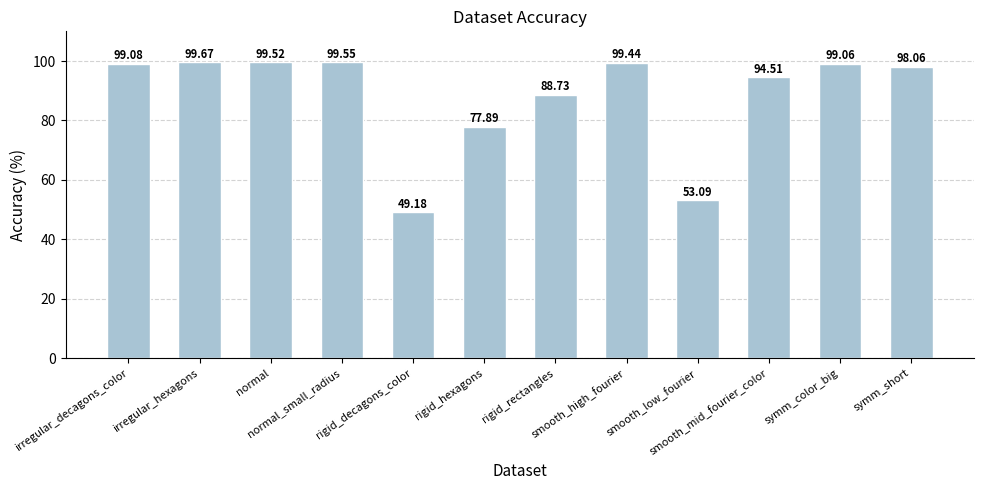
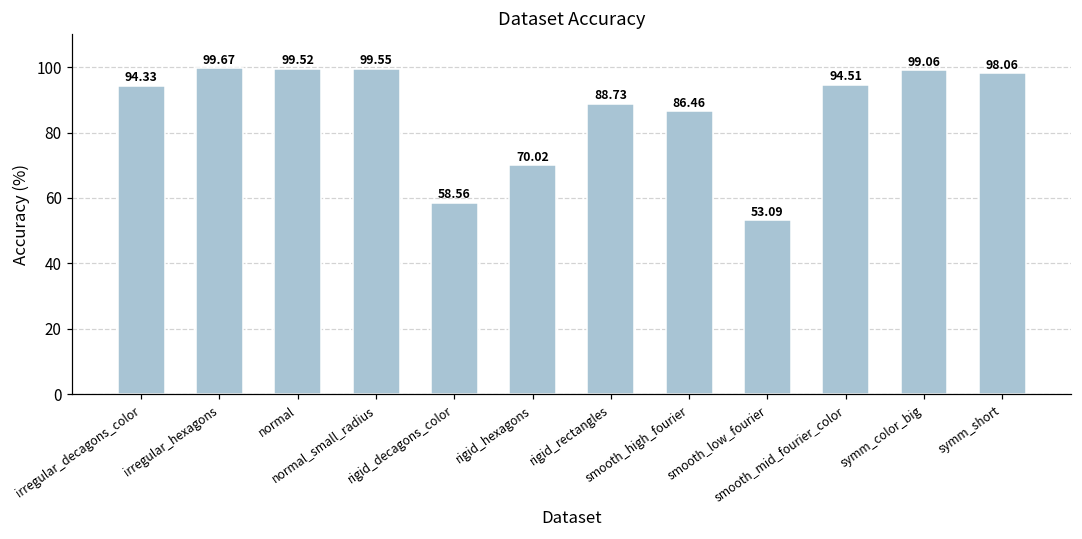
irregular_decagons_color: 99.08 -> 94.33
rigid_decagons_color: 49.18 -> 58.56
rigid_hexagons: 77.89 -> 70.02
smooth_high_fourier: 99.44 -> 86.46
